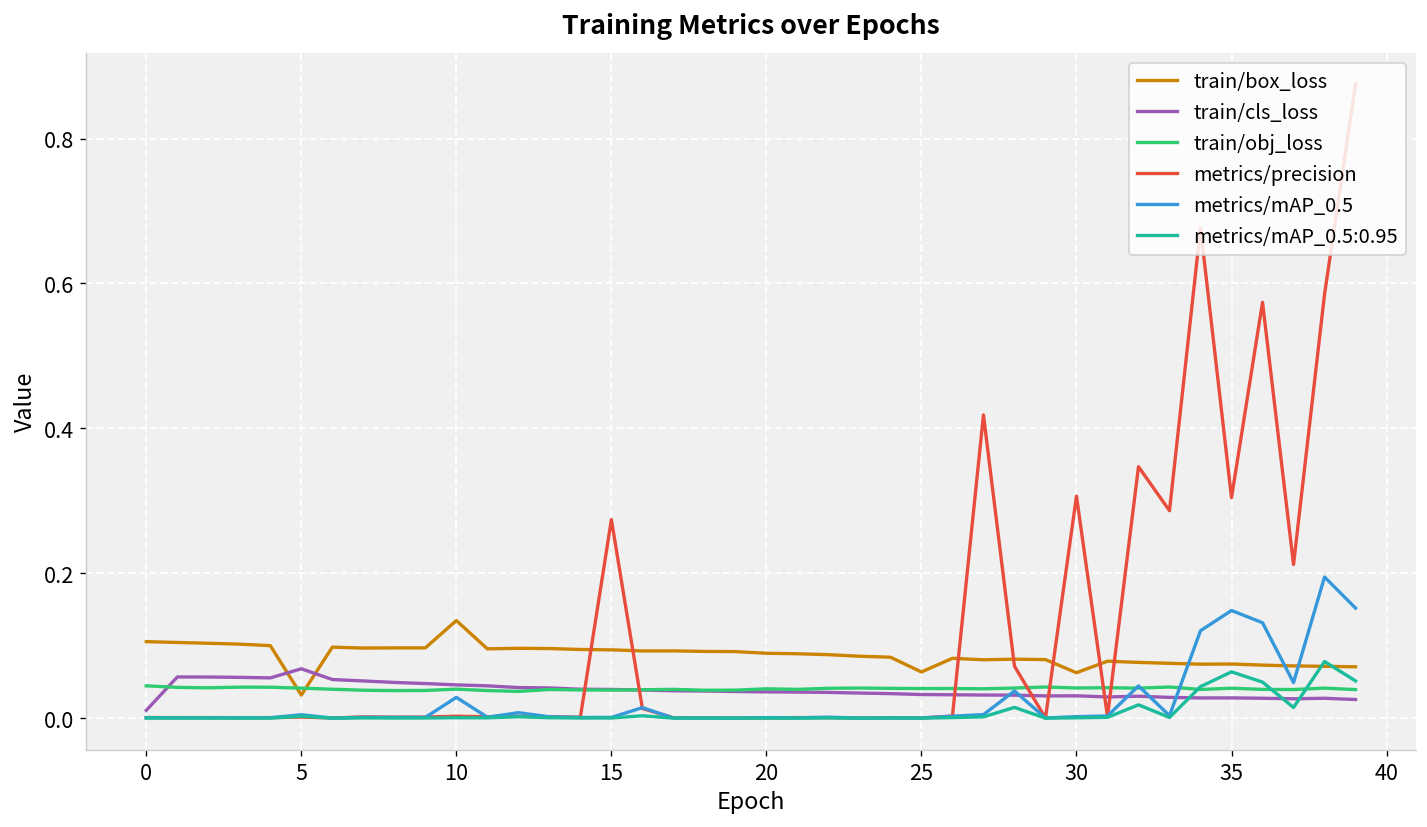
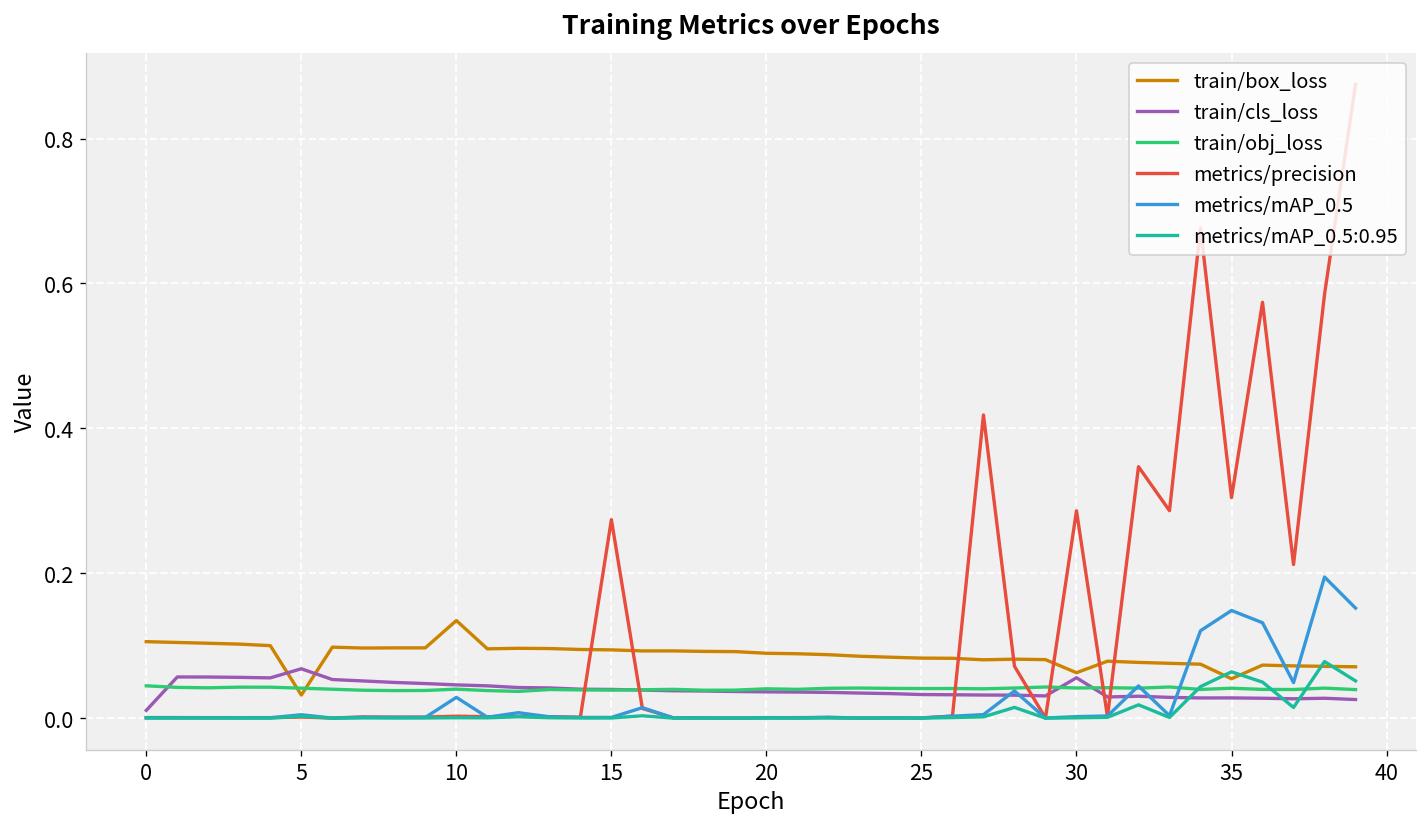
train/box_loss, 25: 0.06 -> 0.08
train/cls_loss, 30: 0.03 -> 0.06
metrics/precision, 30: 0.31 -> 0.29
train/box_loss, 35: 0.07 -> 0.05
